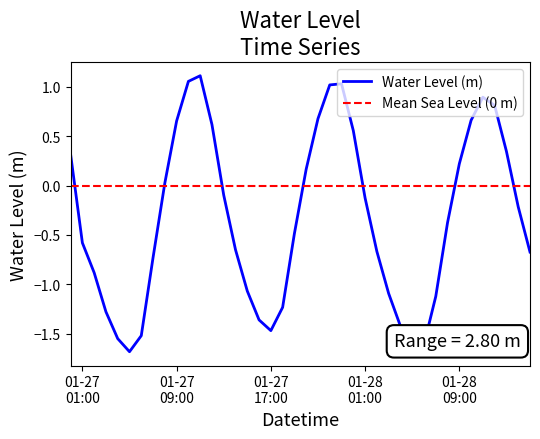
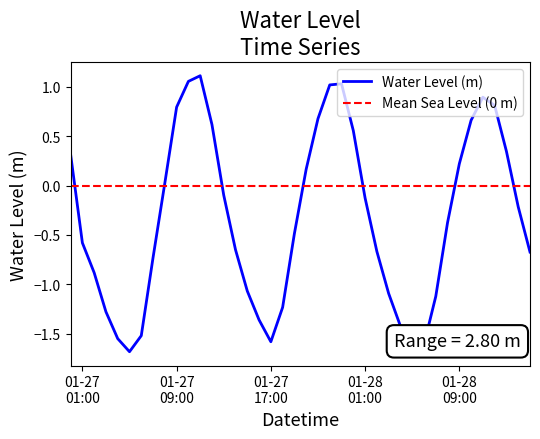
01-27 09:00: 0.7 -> 0.8
01-27 17:00: -1.5 -> -1.6
